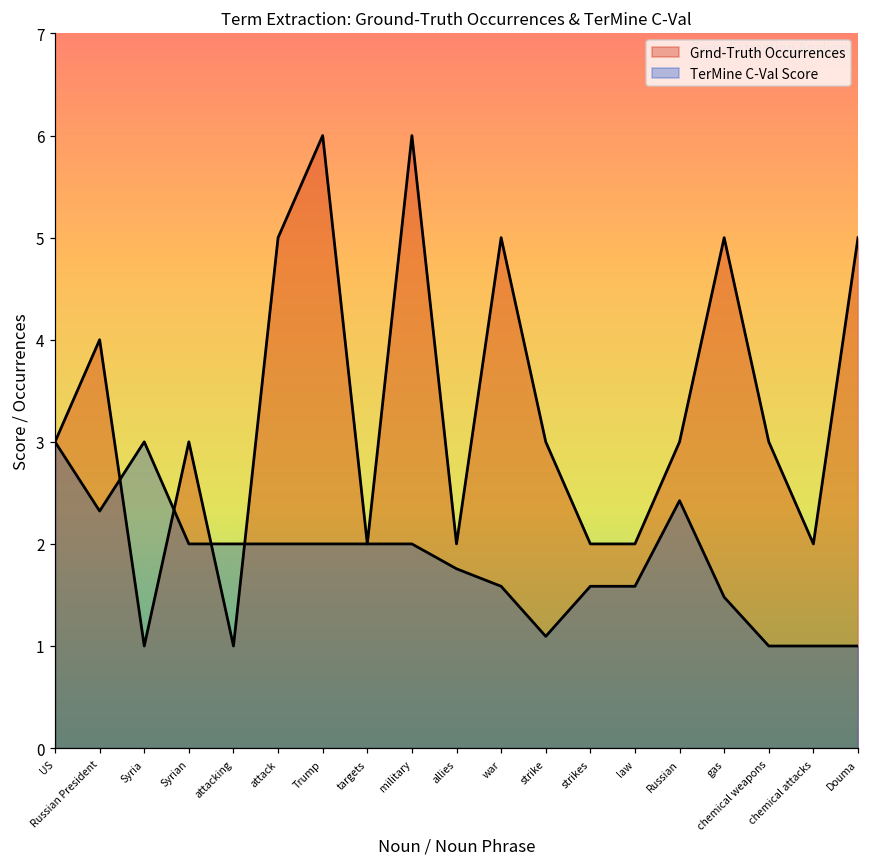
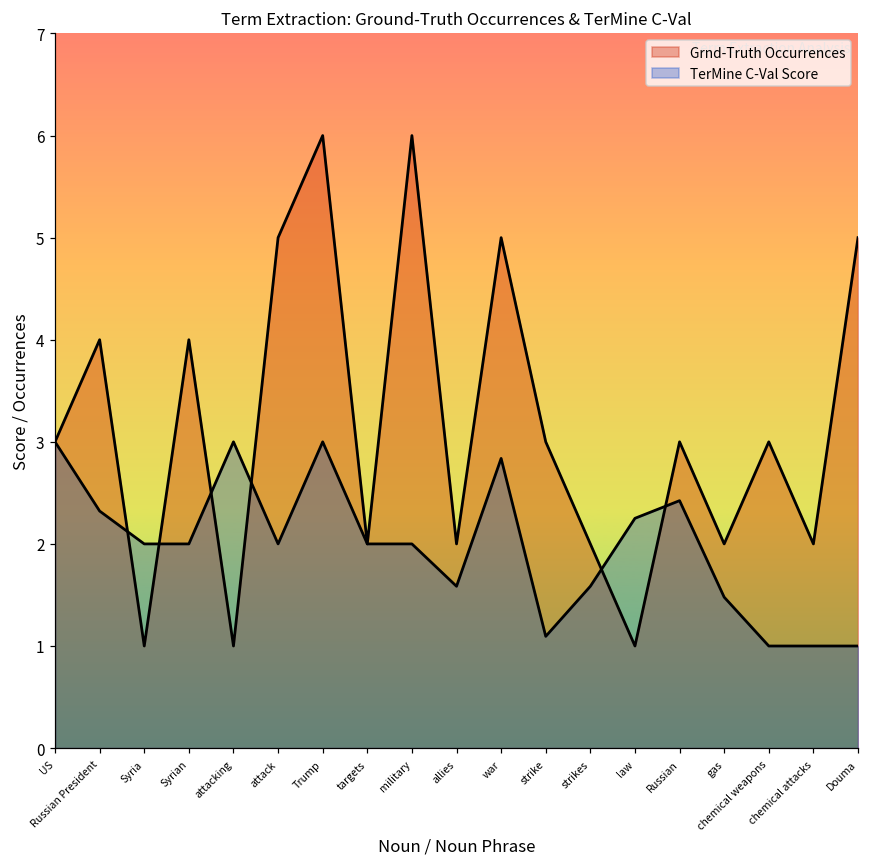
TerMine C-Val Score, Syria: 3 -> 2
Grnd-Truth Occurrences, Syrian: 3 -> 4
TerMine C-Val Score, attacking: 2 -> 3
TerMine C-Val Score, Trump: 2 -> 3
TerMine C-Val Score, allies: 1.8 -> 1.6
TerMine C-Val Score, war: 1.6 -> 2.8
Grnd-Truth Occurrences, law: 2 -> 1
TerMine C-Val Score, law: 1.6 -> 2.3
Grnd-Truth Occurrences, gas: 5 -> 2
